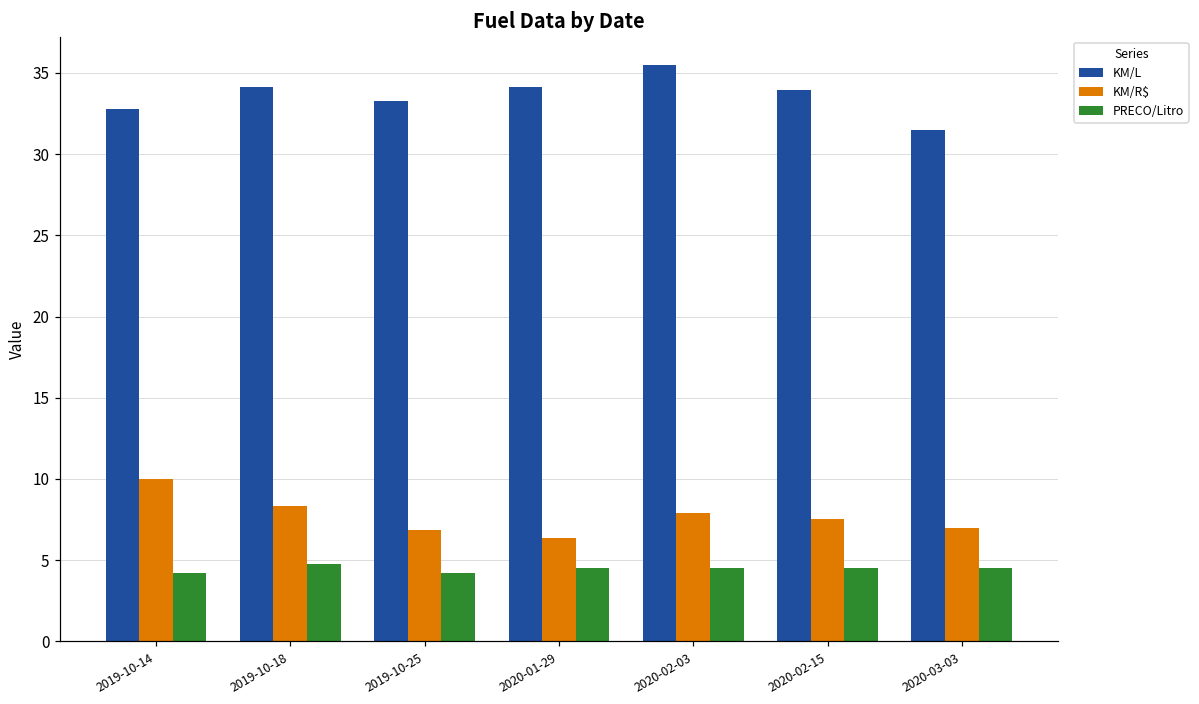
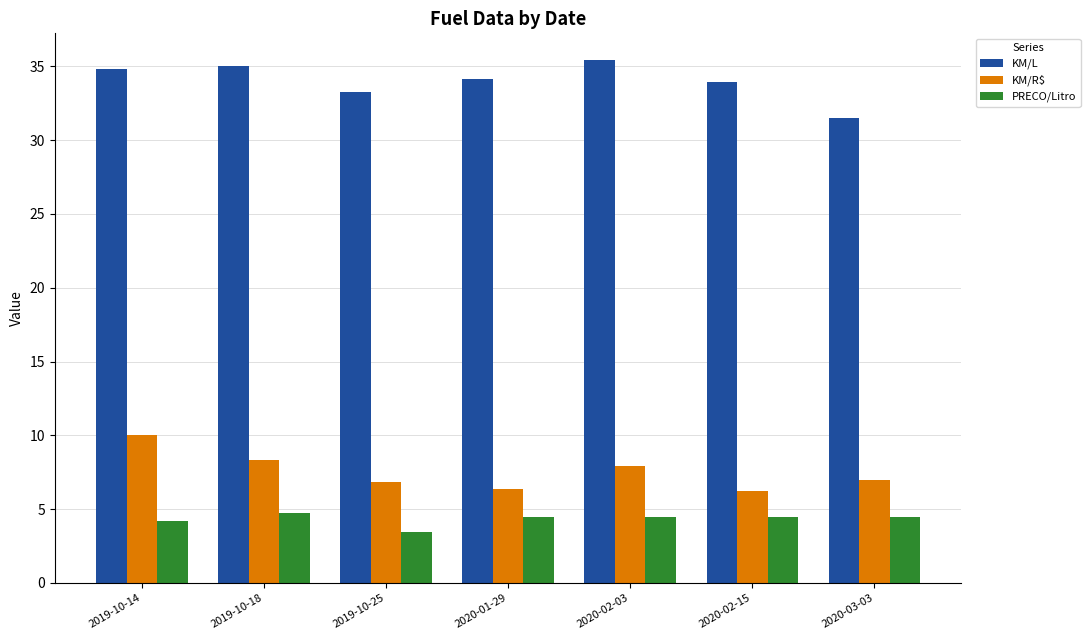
KM/L, 2019-10-14: 32.8 -> 34.8
KM/L, 2019-10-18: 34.1 -> 35.0
PRECO/Litro, 2019-10-25: 4.2 -> 3.5
KM/R$, 2020-02-15: 7.5 -> 6.2
